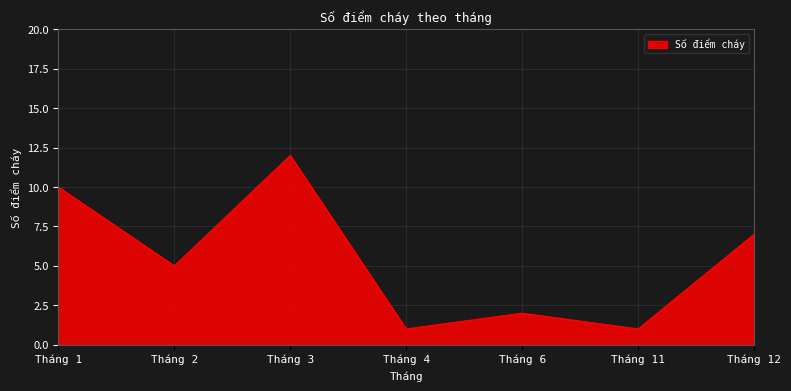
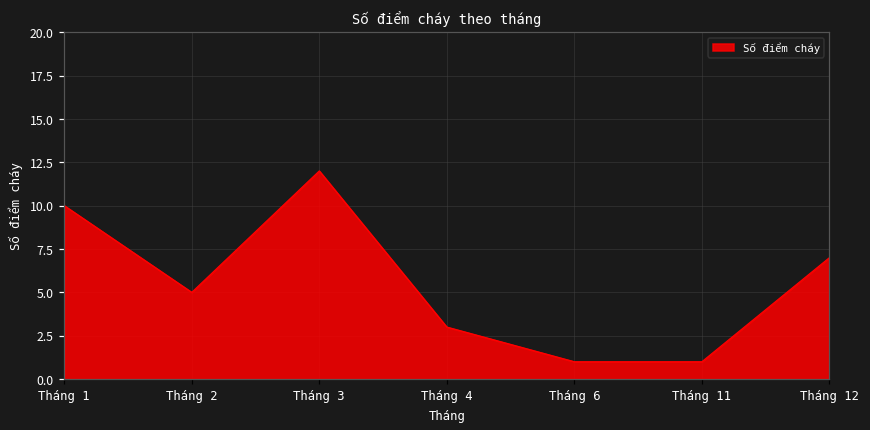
Tháng 4: 1 -> 3
Tháng 6: 2 -> 1
